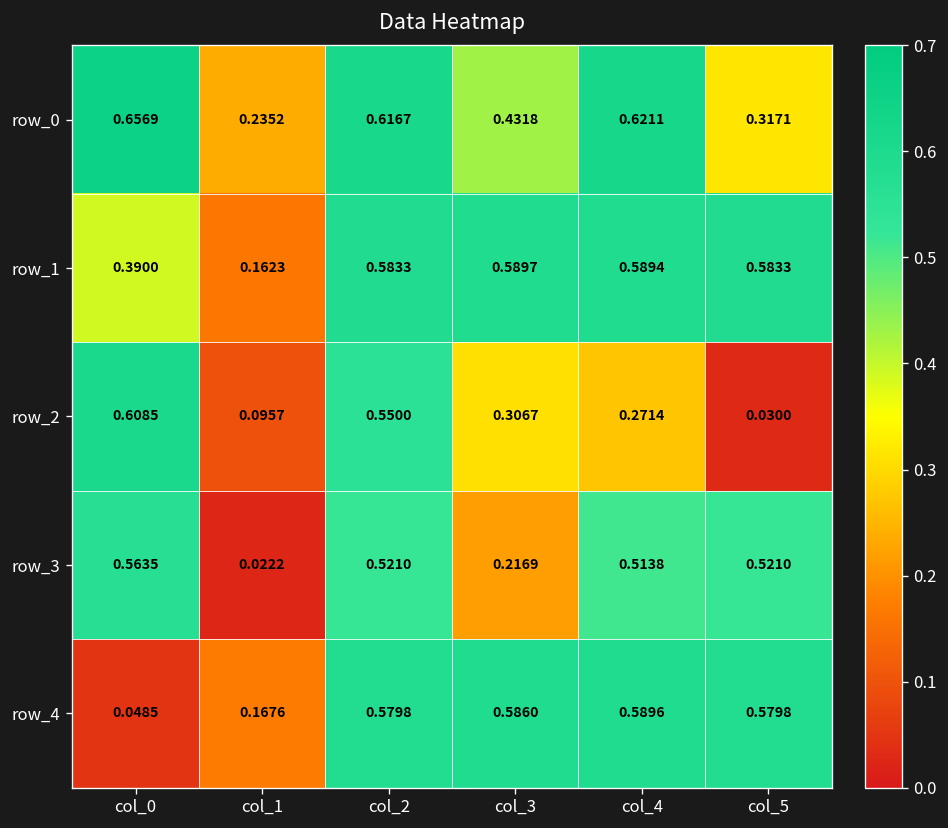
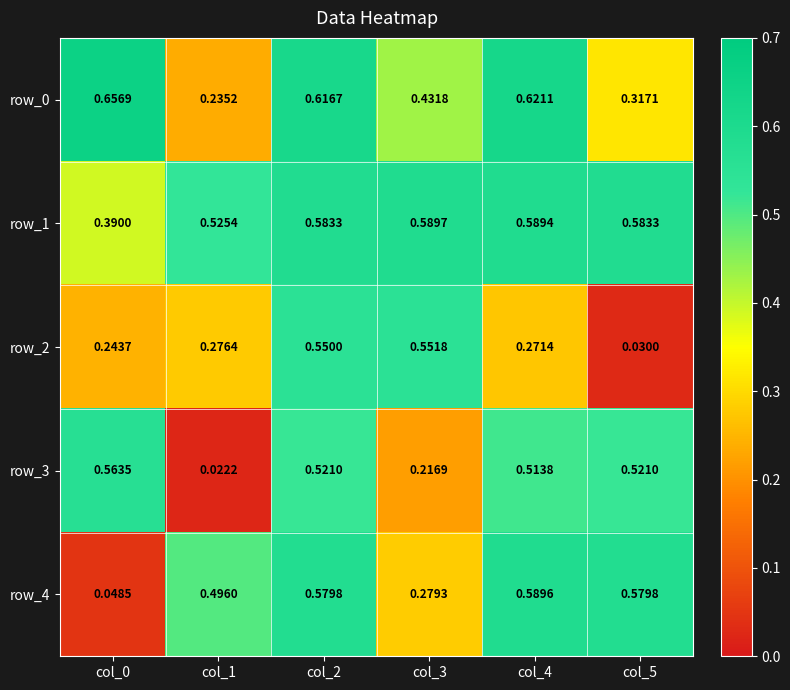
row_1, col_1: 0.1623 -> 0.5254
row_2, col_0: 0.6085 -> 0.2437
row_2, col_1: 0.0957 -> 0.2764
row_2, col_3: 0.3067 -> 0.5518
row_4, col_1: 0.1676 -> 0.4960
row_4, col_3: 0.5860 -> 0.2793
